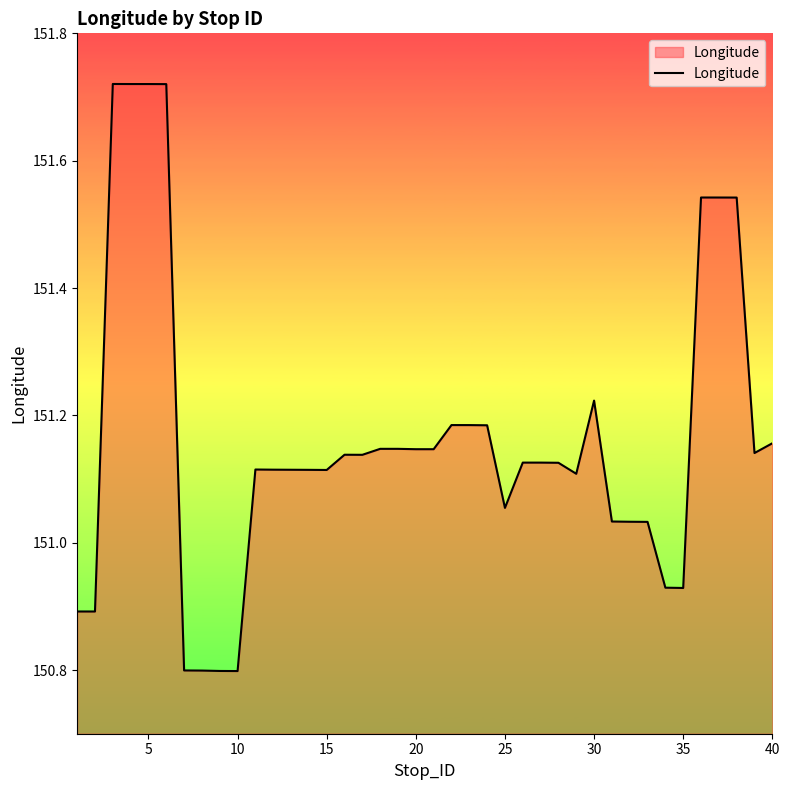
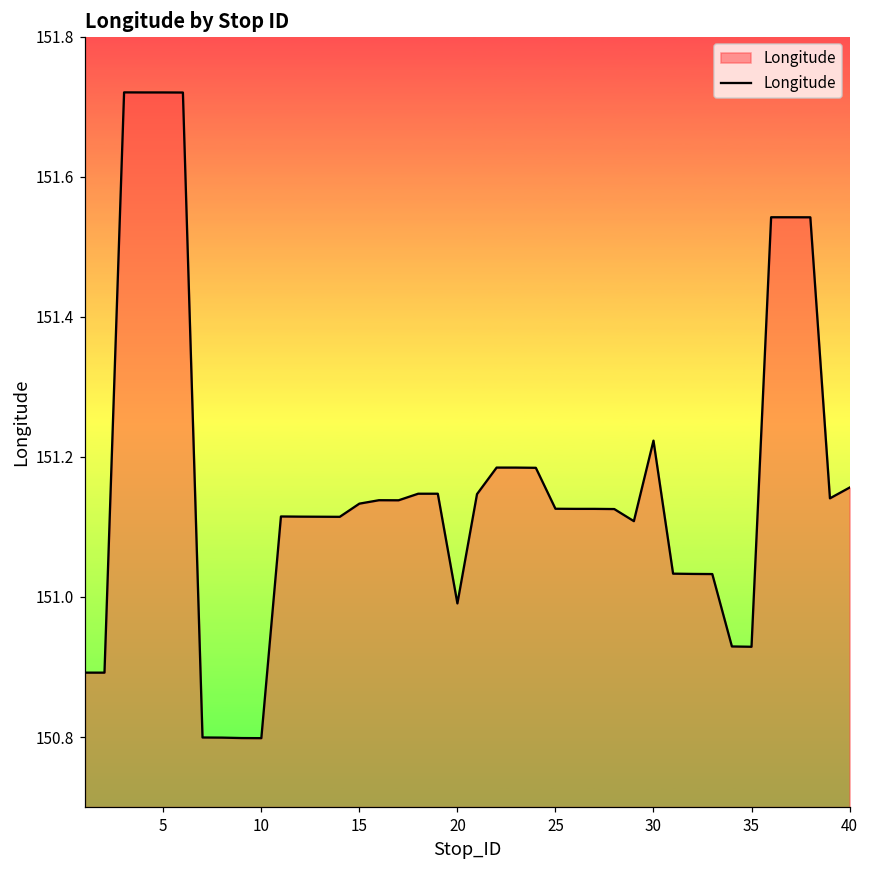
15: 151.11 -> 151.13
20: 151.15 -> 150.99
25: 151.05 -> 151.13
